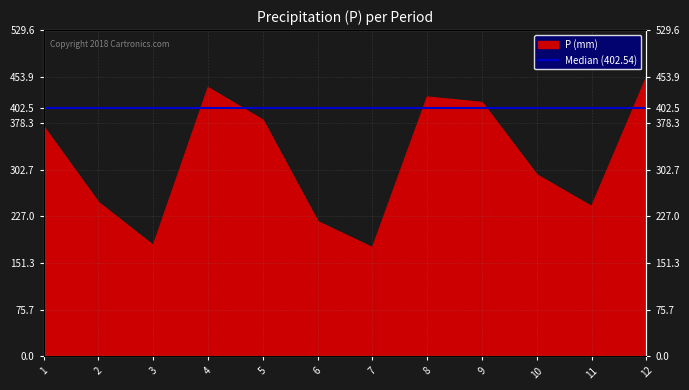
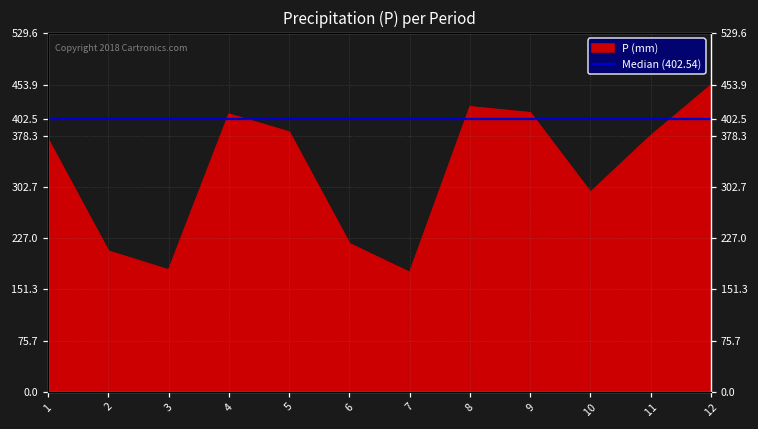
2: 250 -> 210
4: 440 -> 410
11: 240 -> 380
